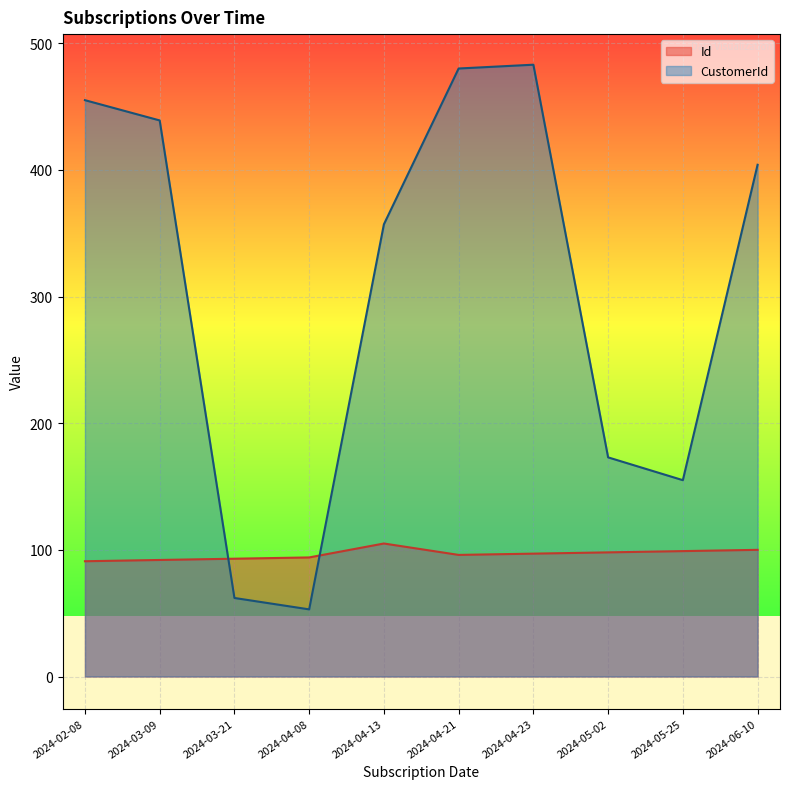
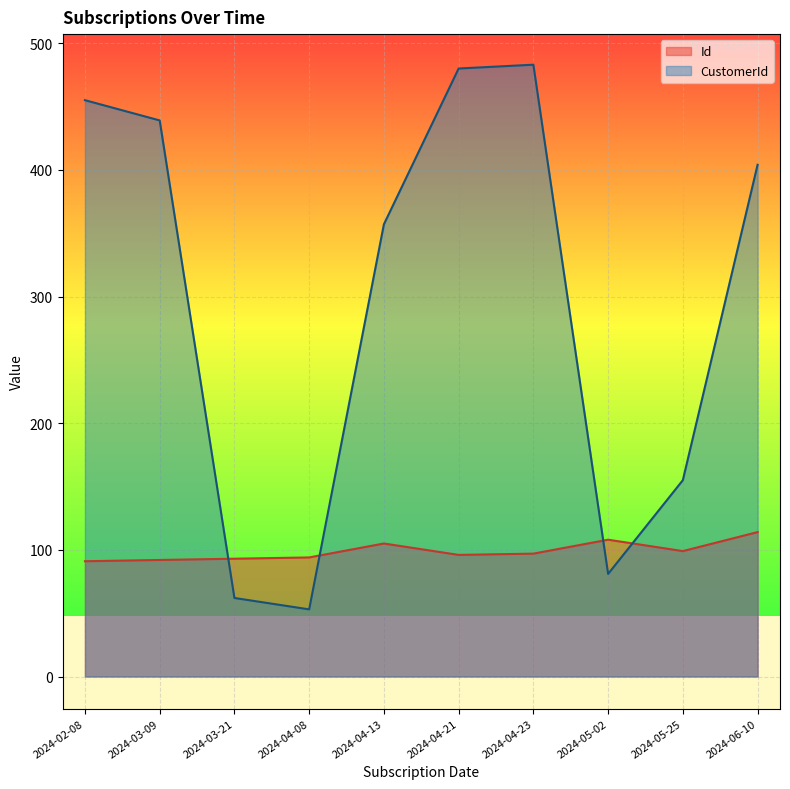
Id, 2024-05-02: 98 -> 108
CustomerId, 2024-05-02: 173 -> 81
Id, 2024-06-10: 100 -> 114
